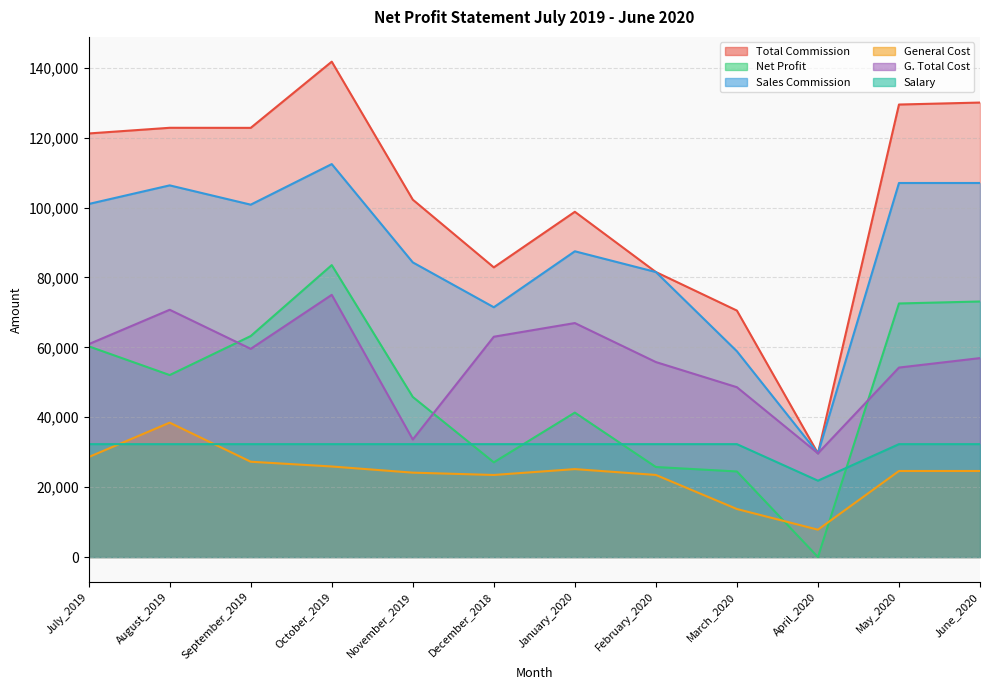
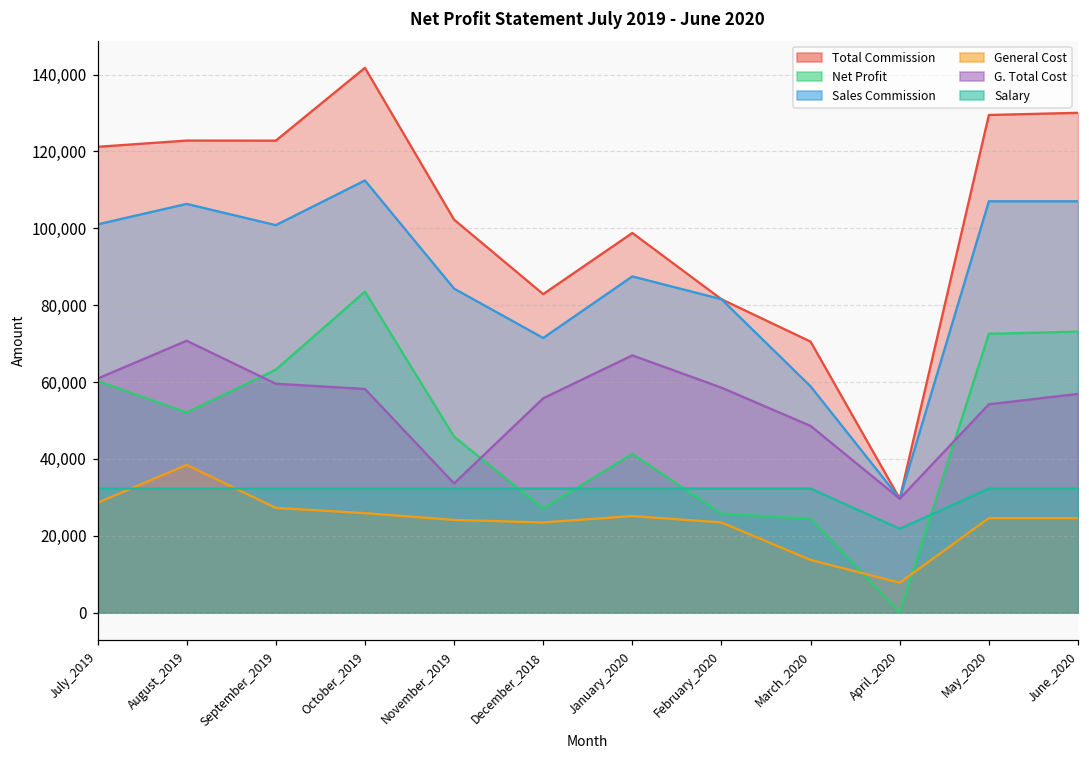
G. Total Cost, October_2019: 75,000 -> 58,000
G. Total Cost, December_2018: 63,000 -> 56,000
G. Total Cost, February_2020: 56,000 -> 59,000
